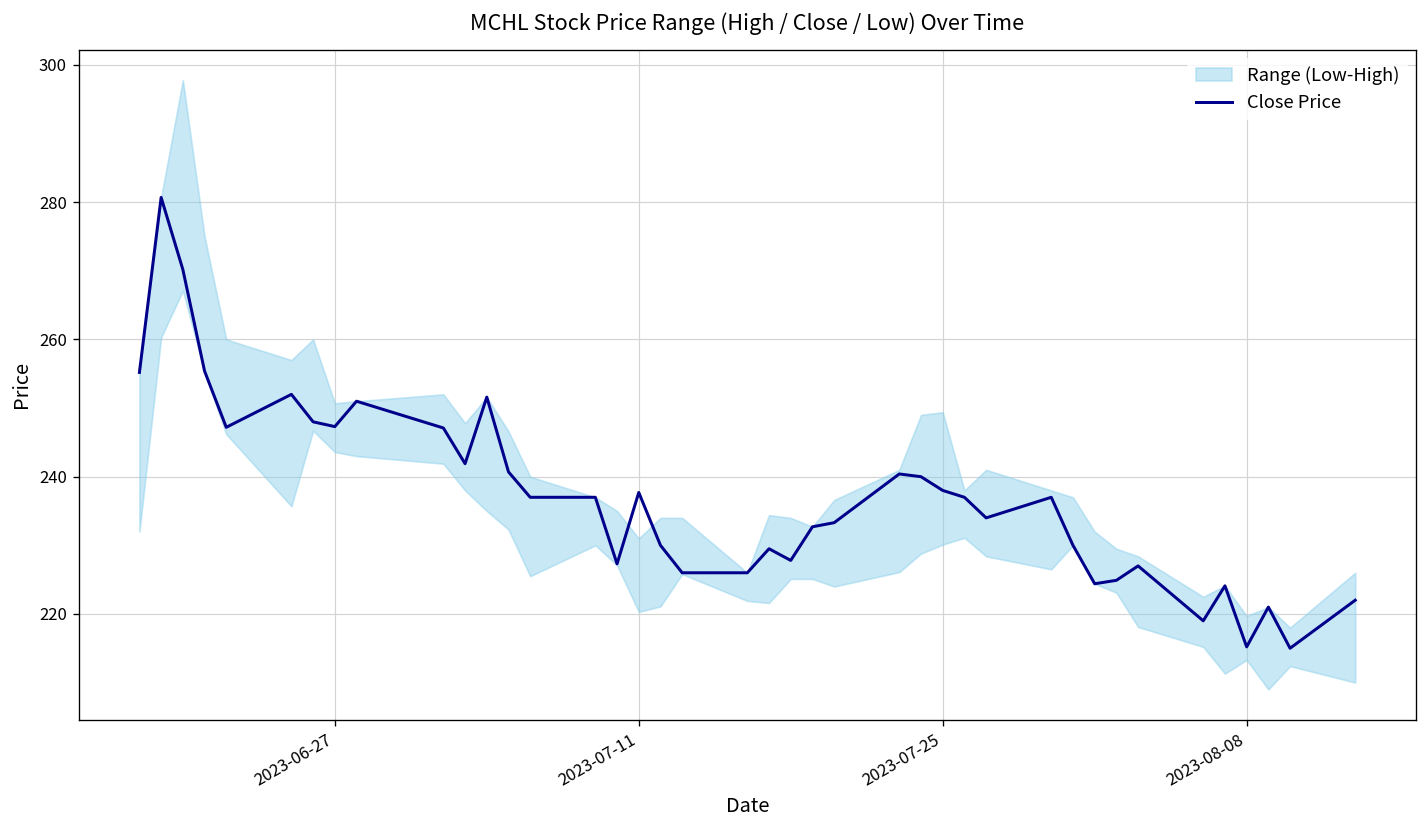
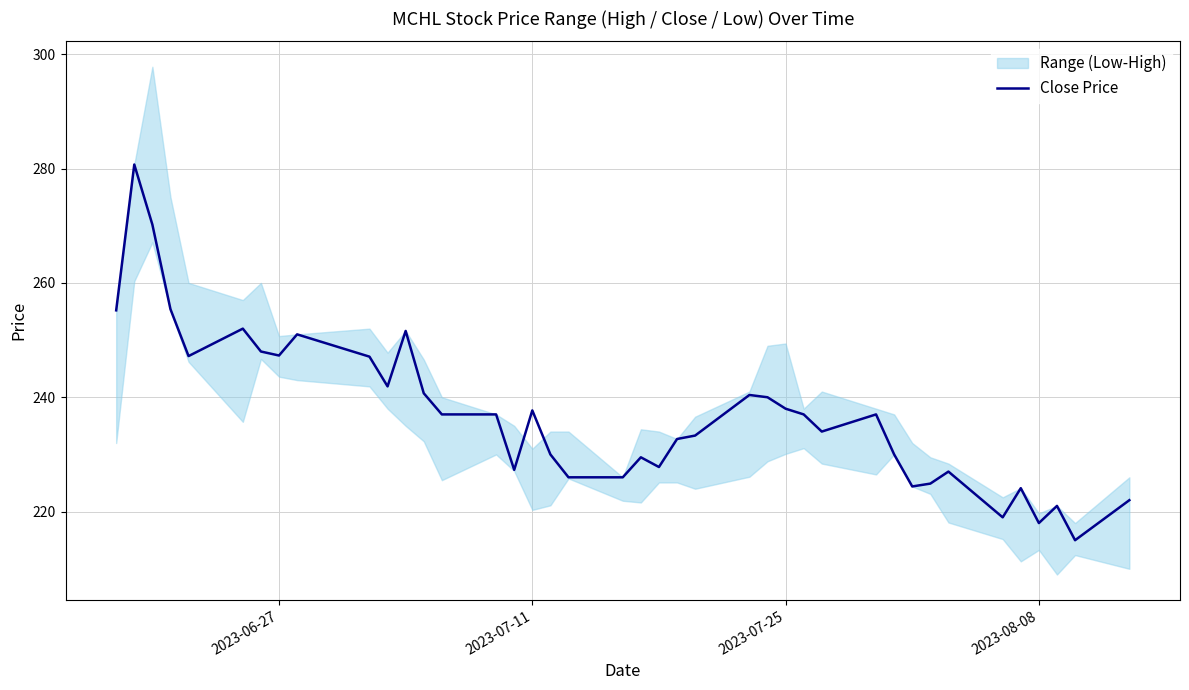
Close Price, 2023-08-08: 215 -> 218
